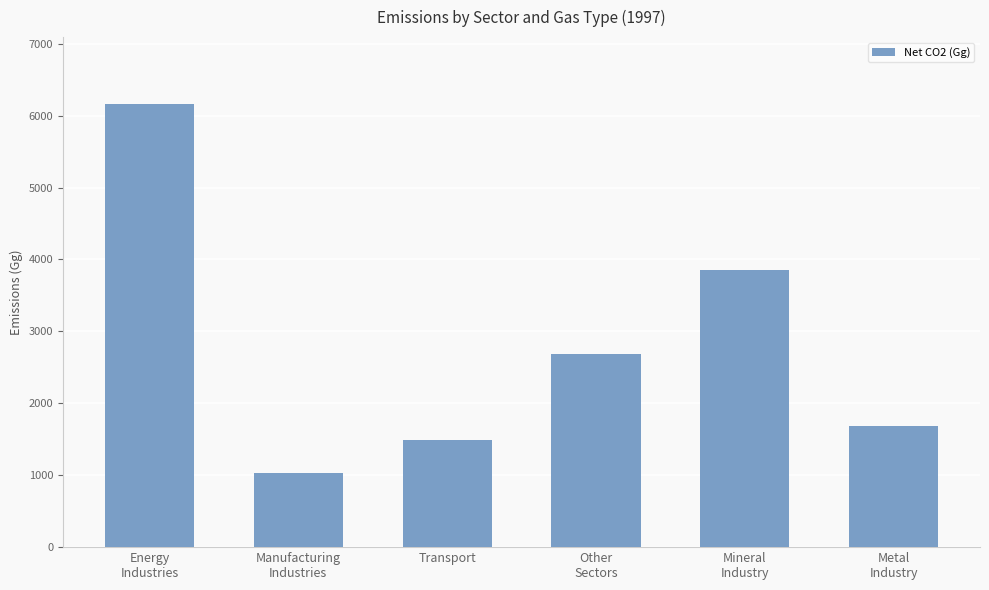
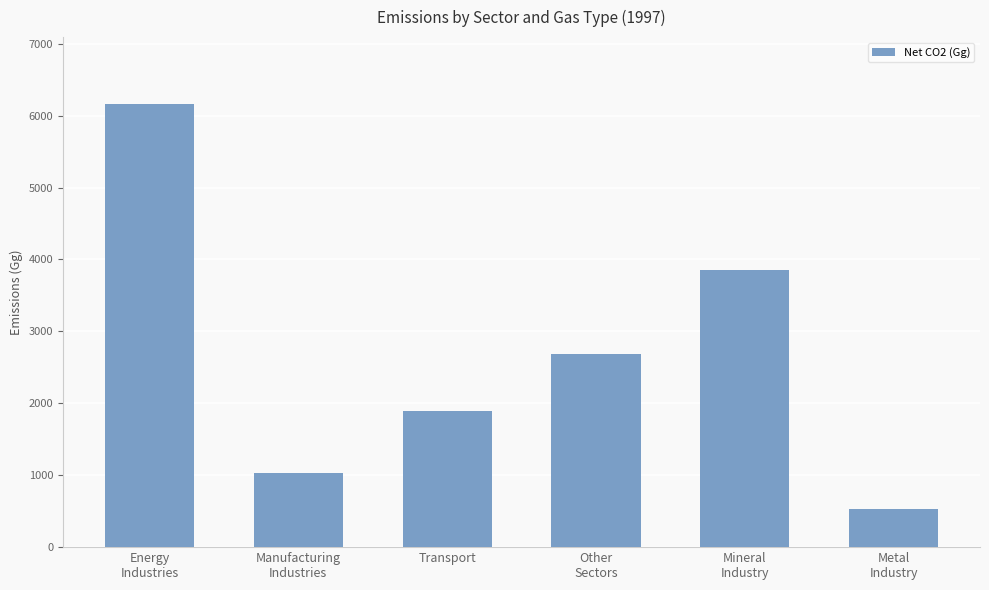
Transport: 1500 -> 1900
Metal Industry: 1700 -> 500
